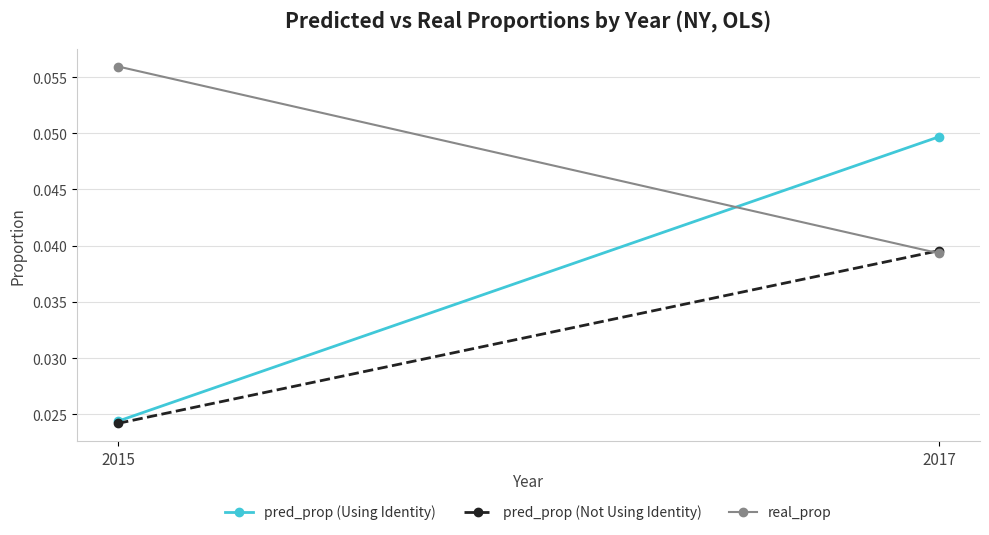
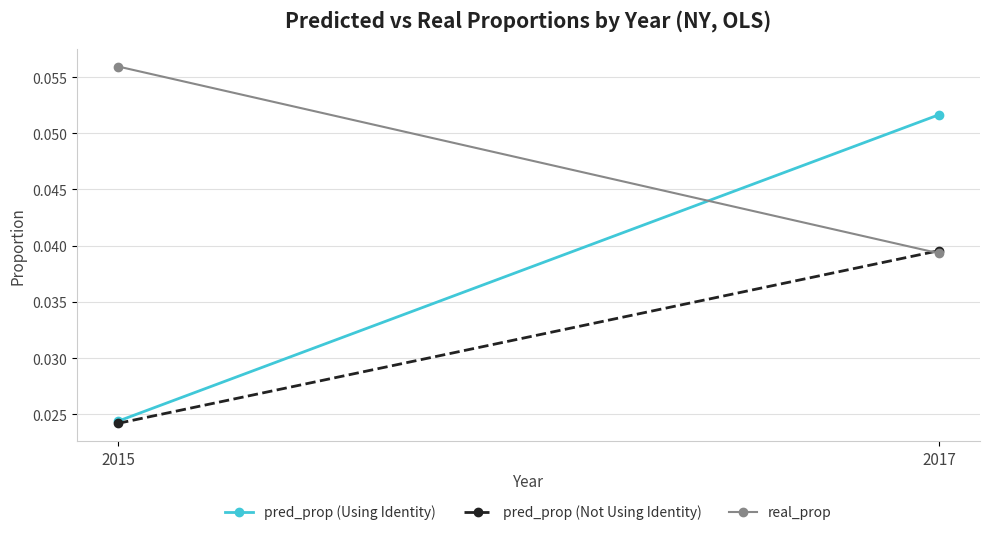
pred_prop (Using Identity), 2017: 0.0497 -> 0.0516
